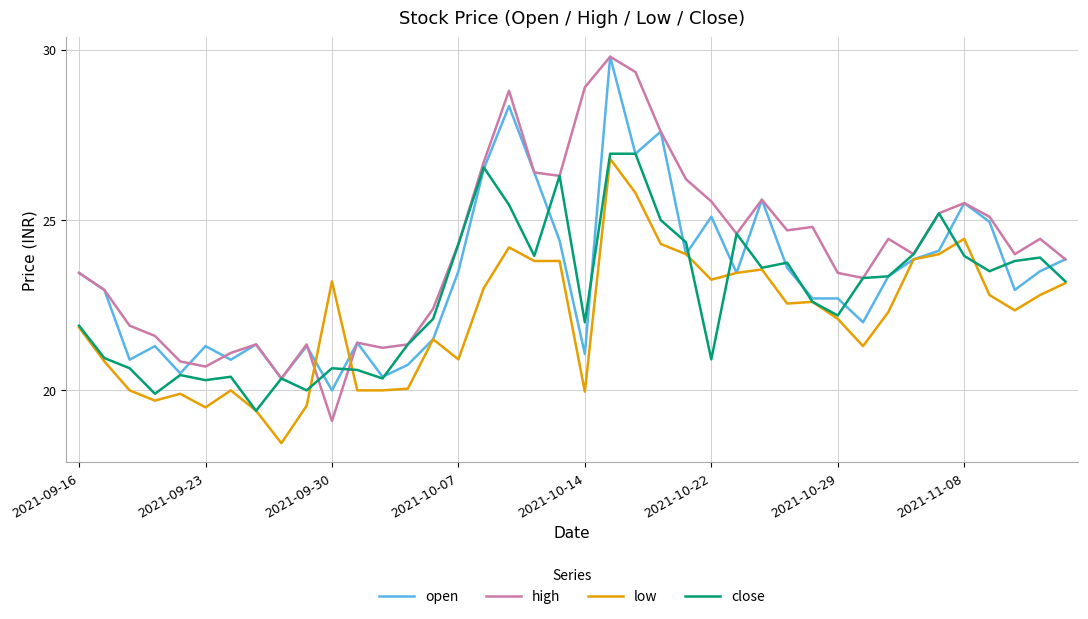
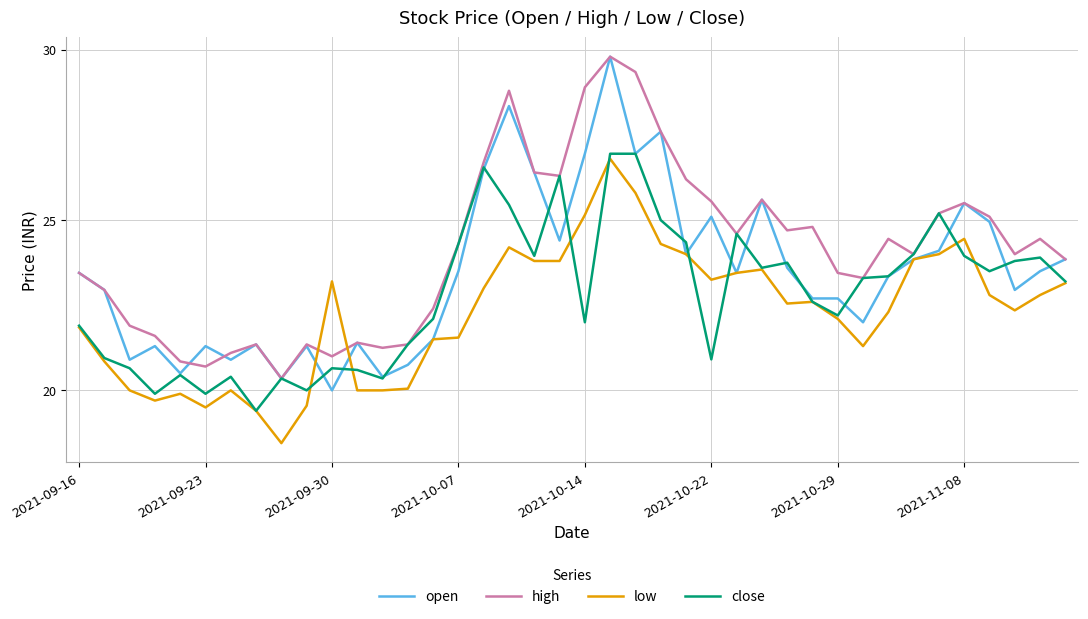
close, 2021-09-23: 20.3 -> 19.9
high, 2021-09-30: 19.1 -> 21.0
low, 2021-10-07: 20.9 -> 21.6
open, 2021-10-14: 21.1 -> 27.0
low, 2021-10-14: 20.0 -> 25.2
